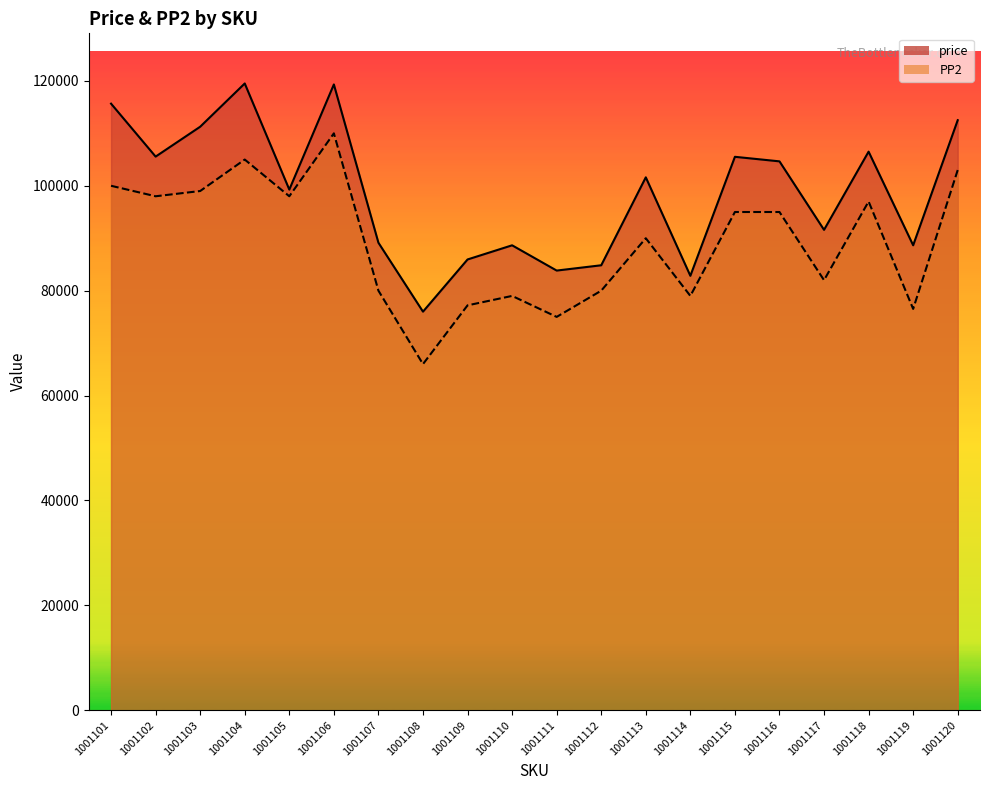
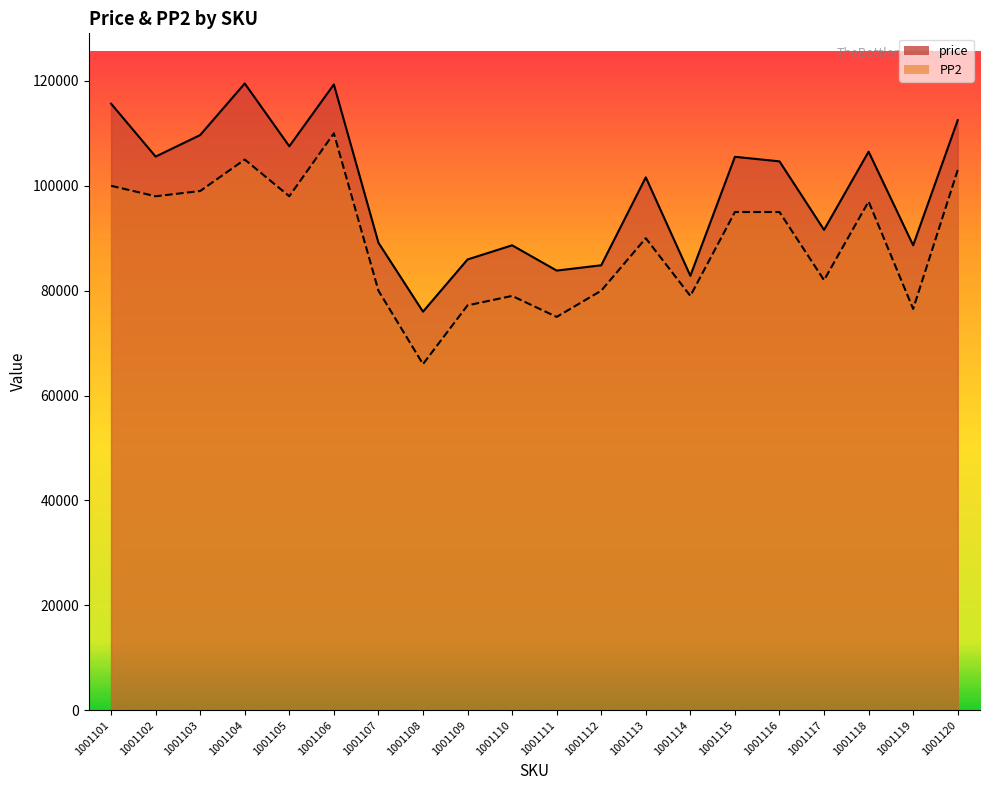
price, 1001103: 111000 -> 110000
price, 1001105: 99000 -> 108000
